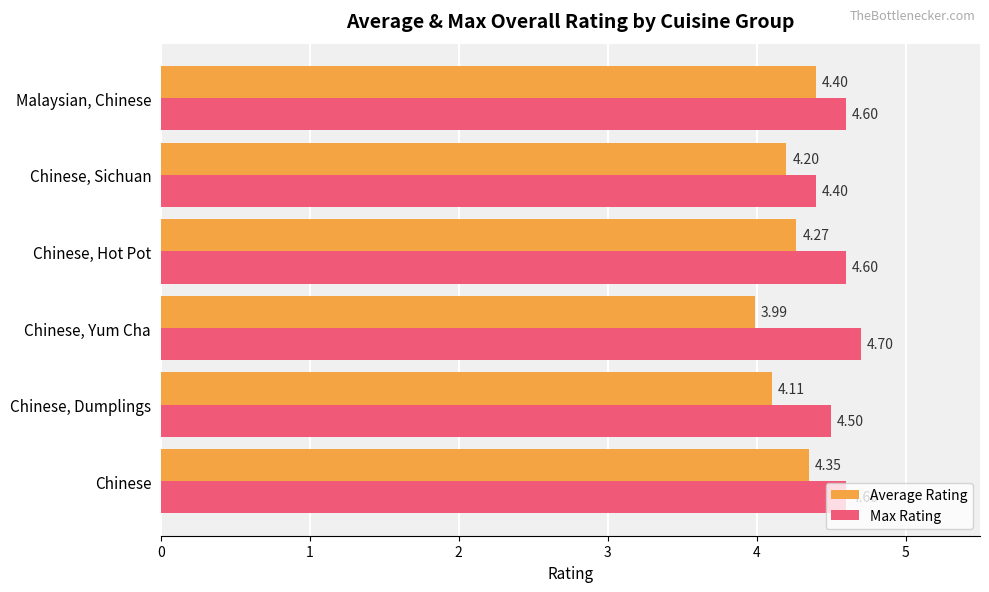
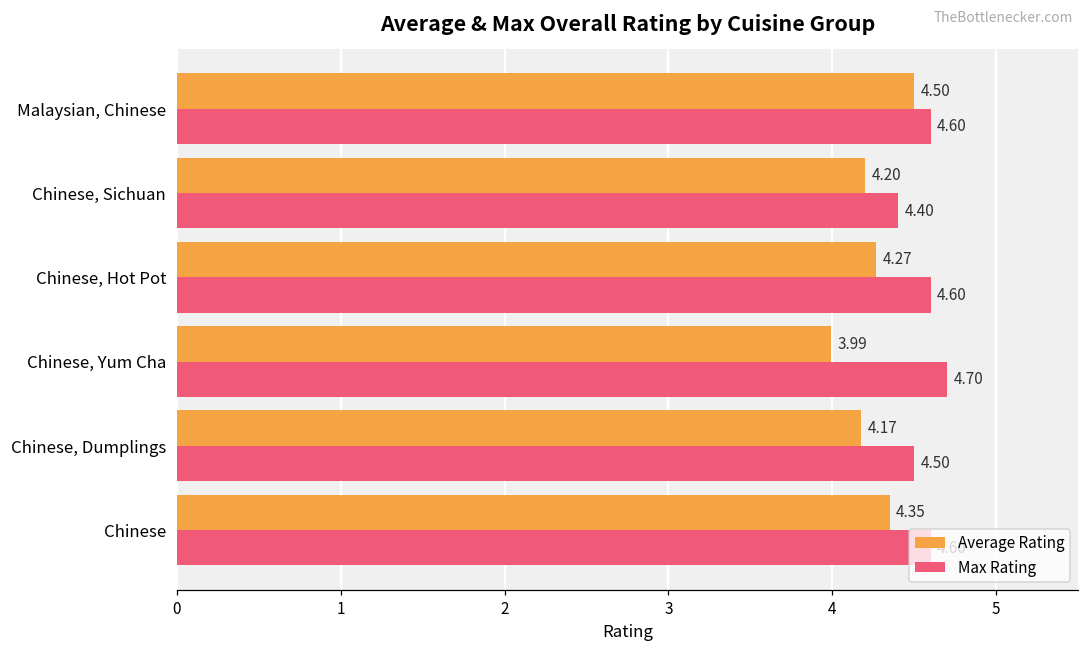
Average Rating, Malaysian, Chinese: 4.40 -> 4.50
Average Rating, Chinese, Dumplings: 4.11 -> 4.17
